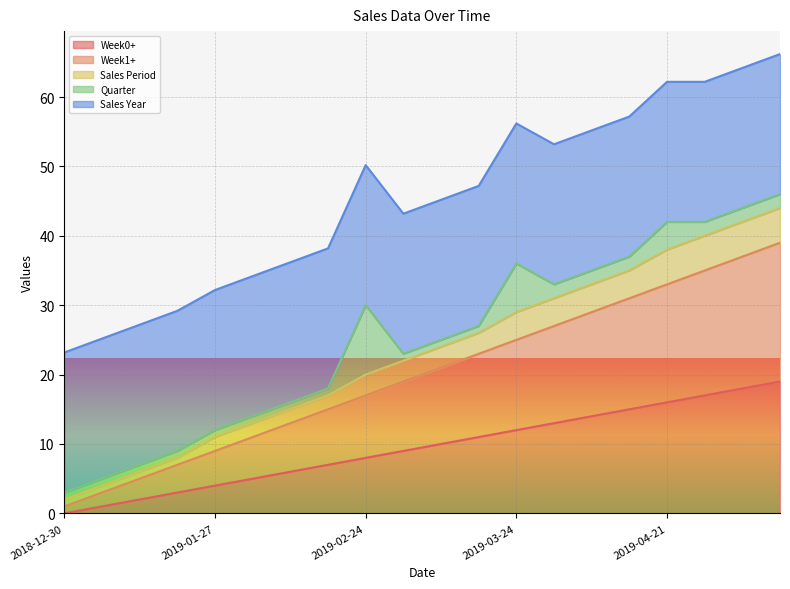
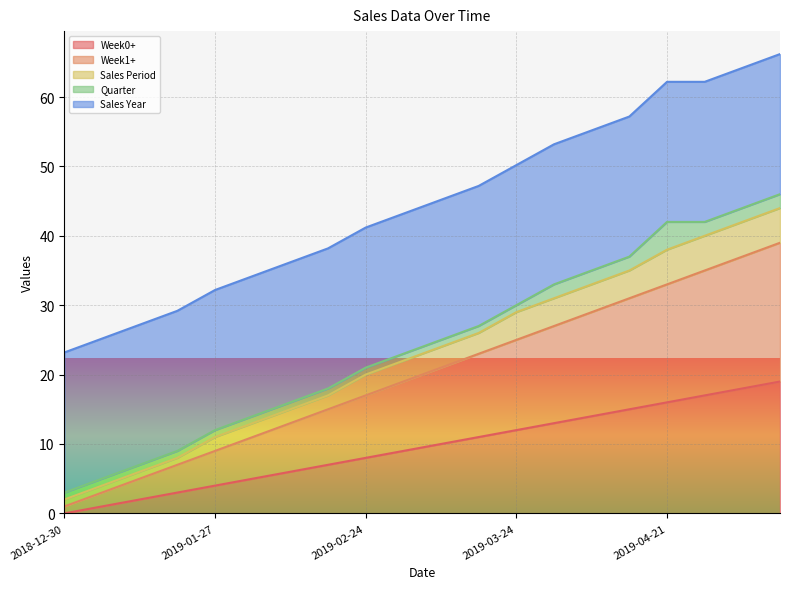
Quarter, 2019-02-24: 10 -> 1
Quarter, 2019-03-24: 7 -> 1
